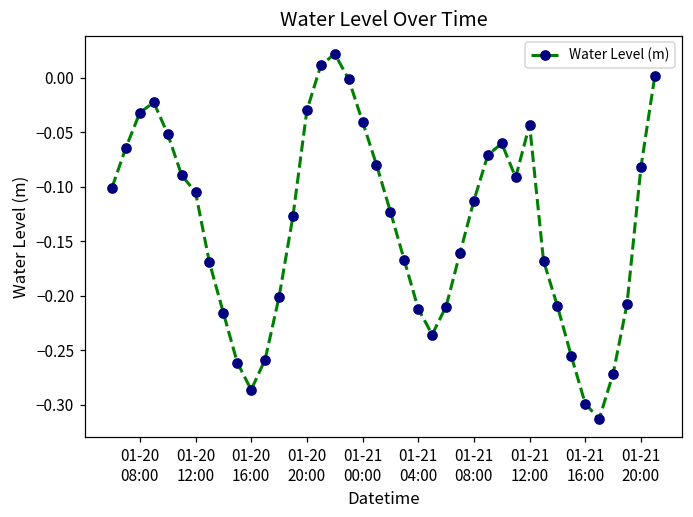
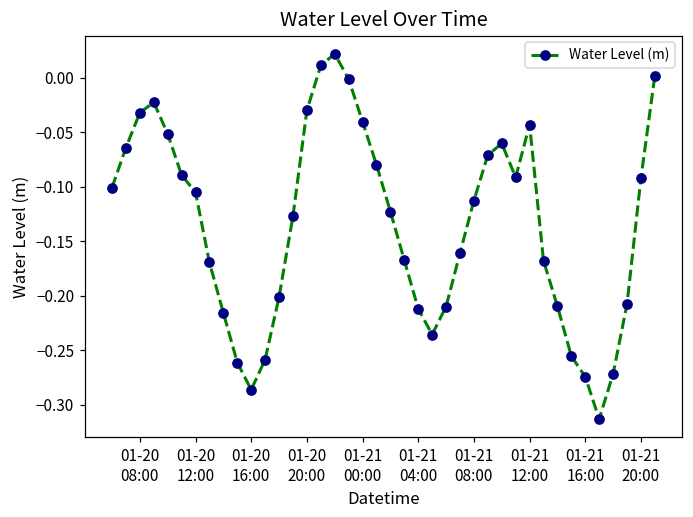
01-21 16:00: -0.30 -> -0.27
01-21 20:00: -0.08 -> -0.09
